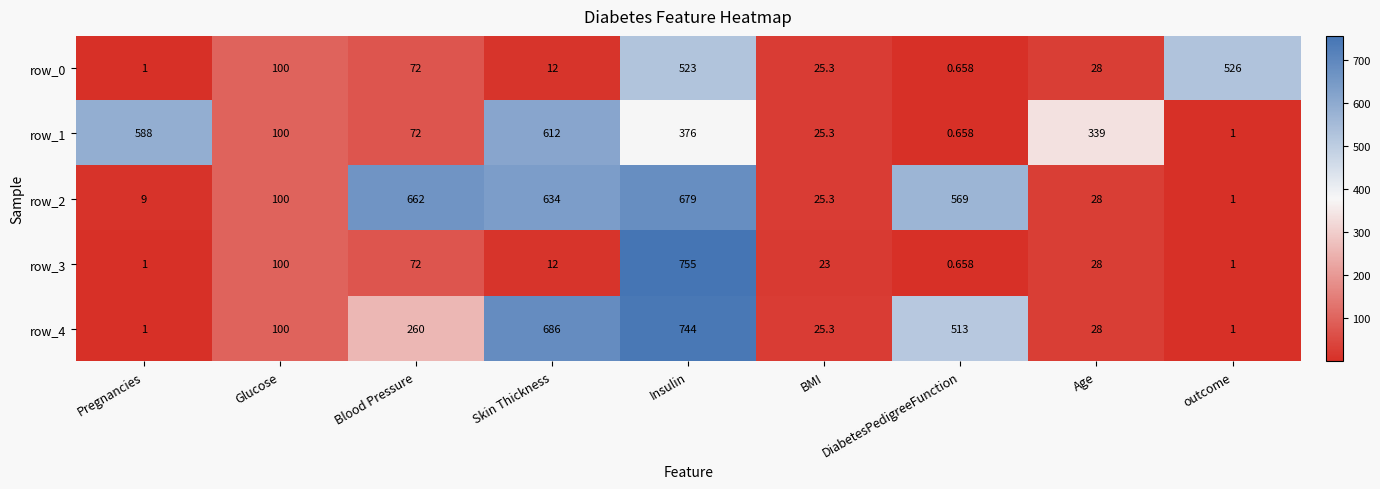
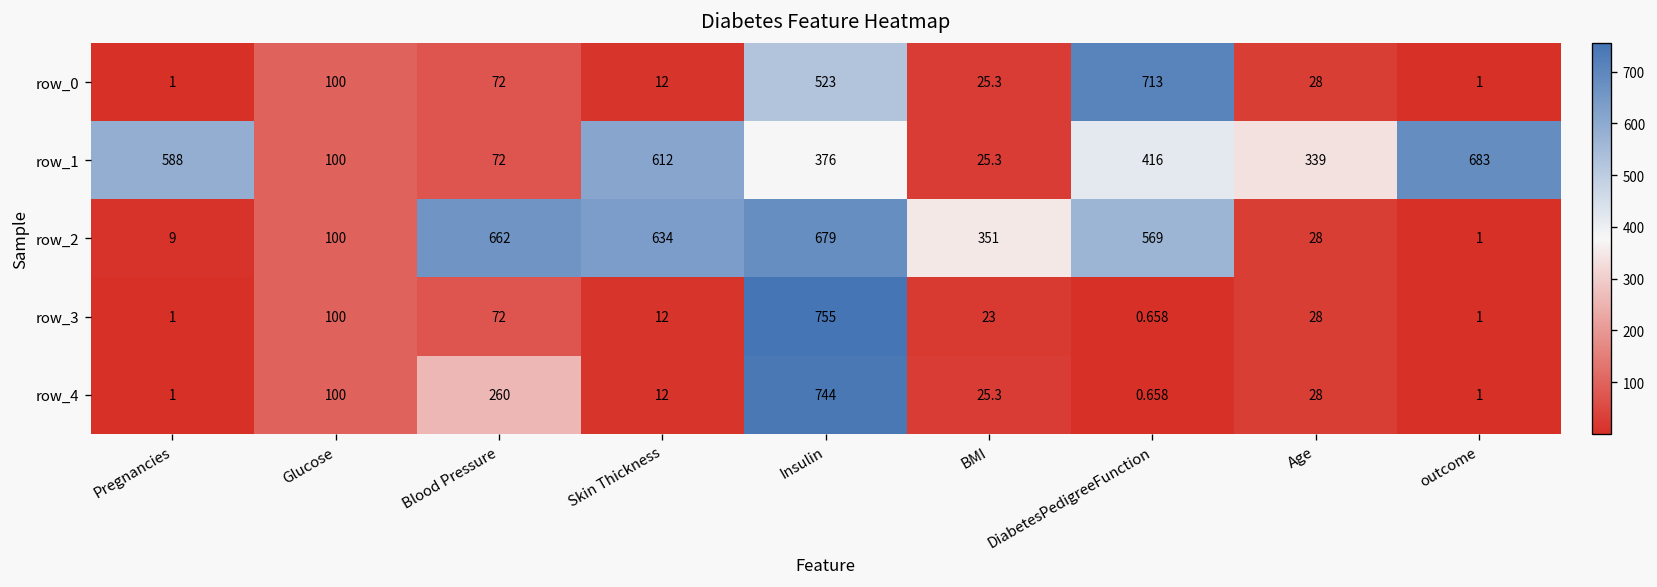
row_0, DiabetesPedigreeFunction: 0.658 -> 713
row_0, outcome: 526 -> 1
row_1, DiabetesPedigreeFunction: 0.658 -> 416
row_1, outcome: 1 -> 683
row_2, BMI: 25.3 -> 351
row_4, Skin Thickness: 686 -> 12
row_4, DiabetesPedigreeFunction: 513 -> 0.658
